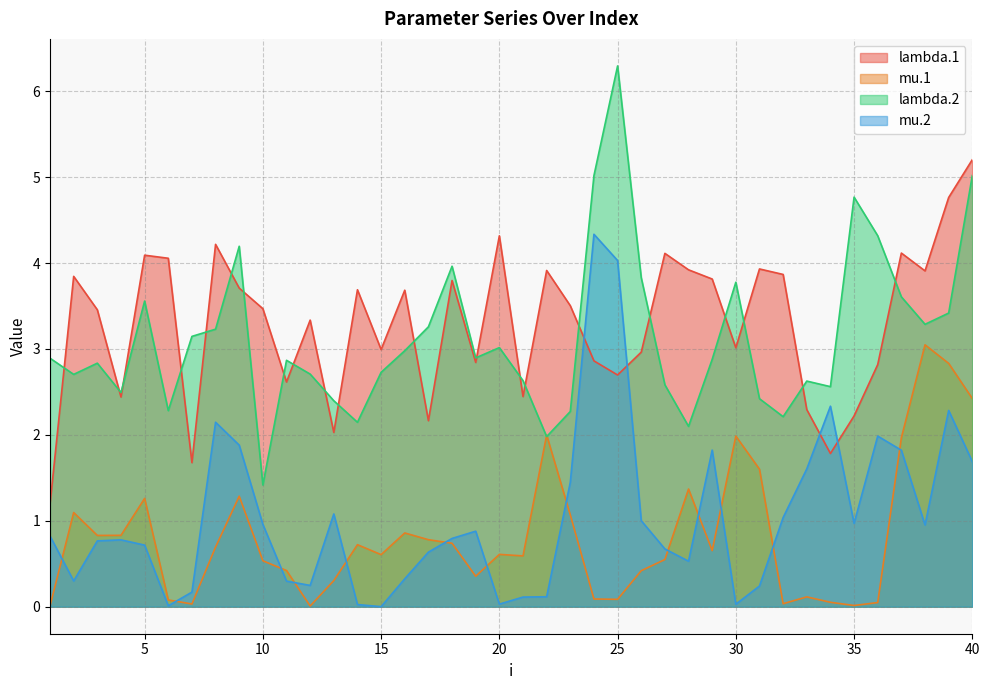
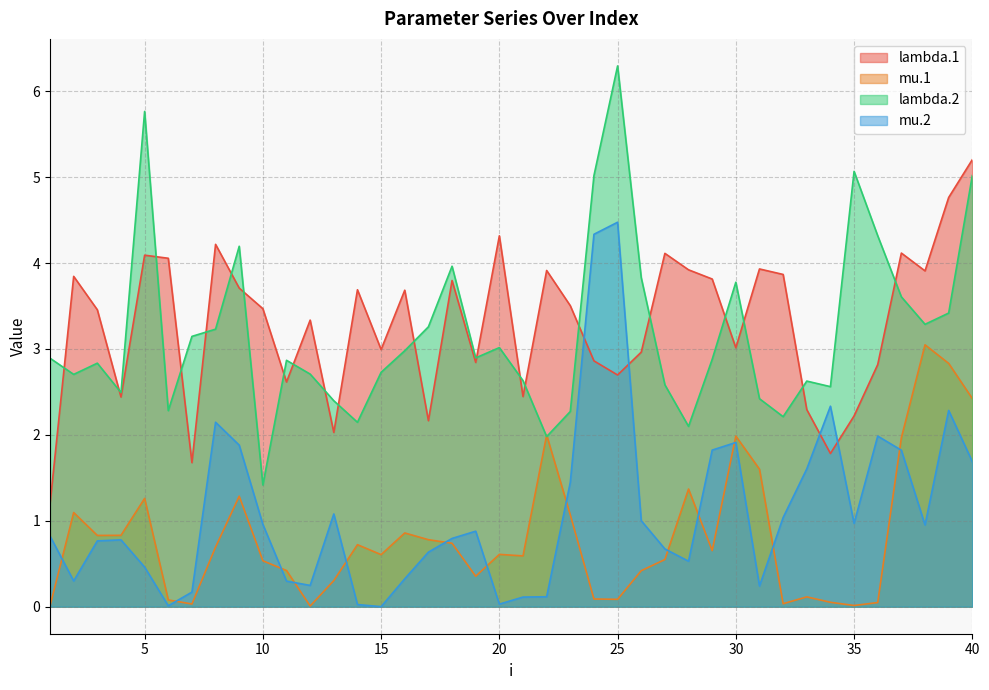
lambda.2, 5: 3.6 -> 5.8
mu.2, 5: 0.7 -> 0.5
mu.2, 25: 4.0 -> 4.5
mu.2, 30: 0.0 -> 1.9
lambda.2, 35: 4.8 -> 5.1
